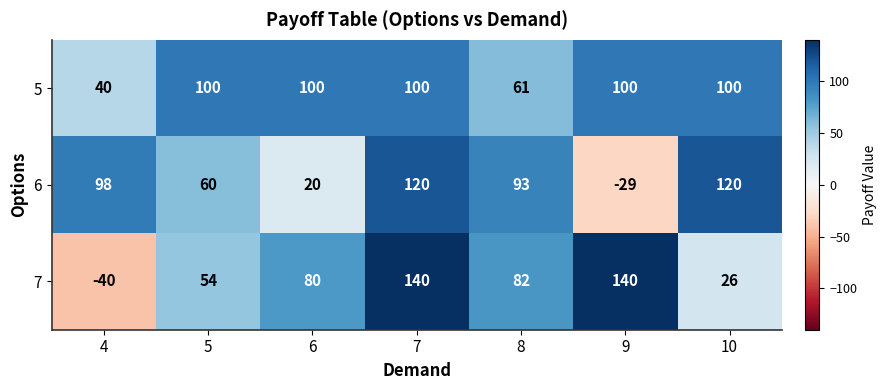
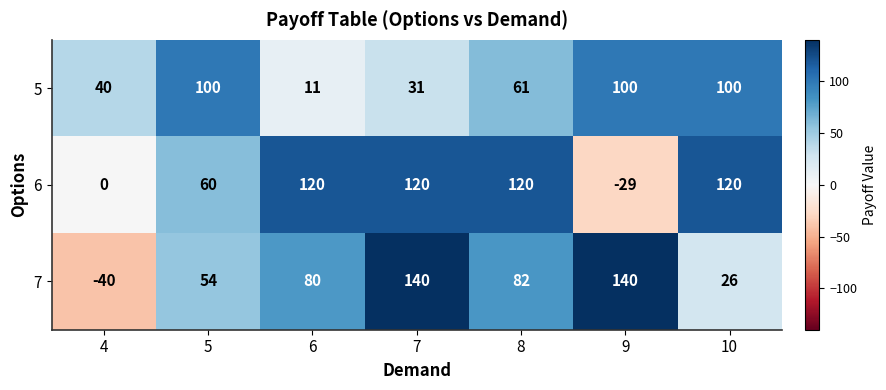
5, 6: 100 -> 11
5, 7: 100 -> 31
6, 4: 98 -> 0
6, 6: 20 -> 120
6, 8: 93 -> 120
